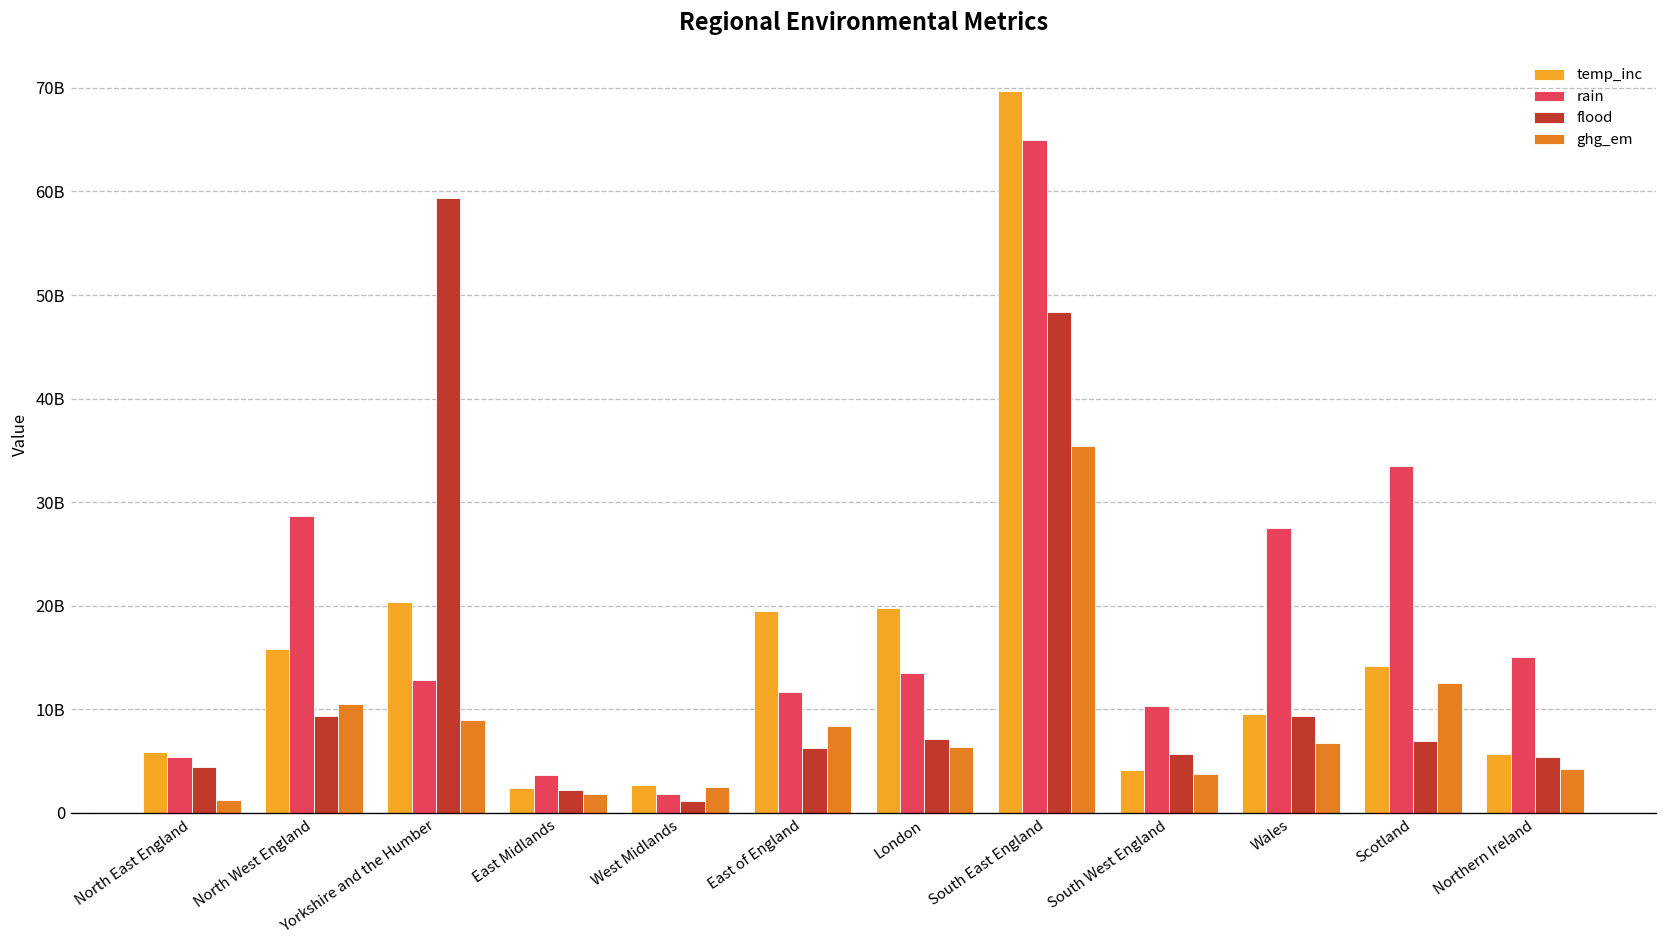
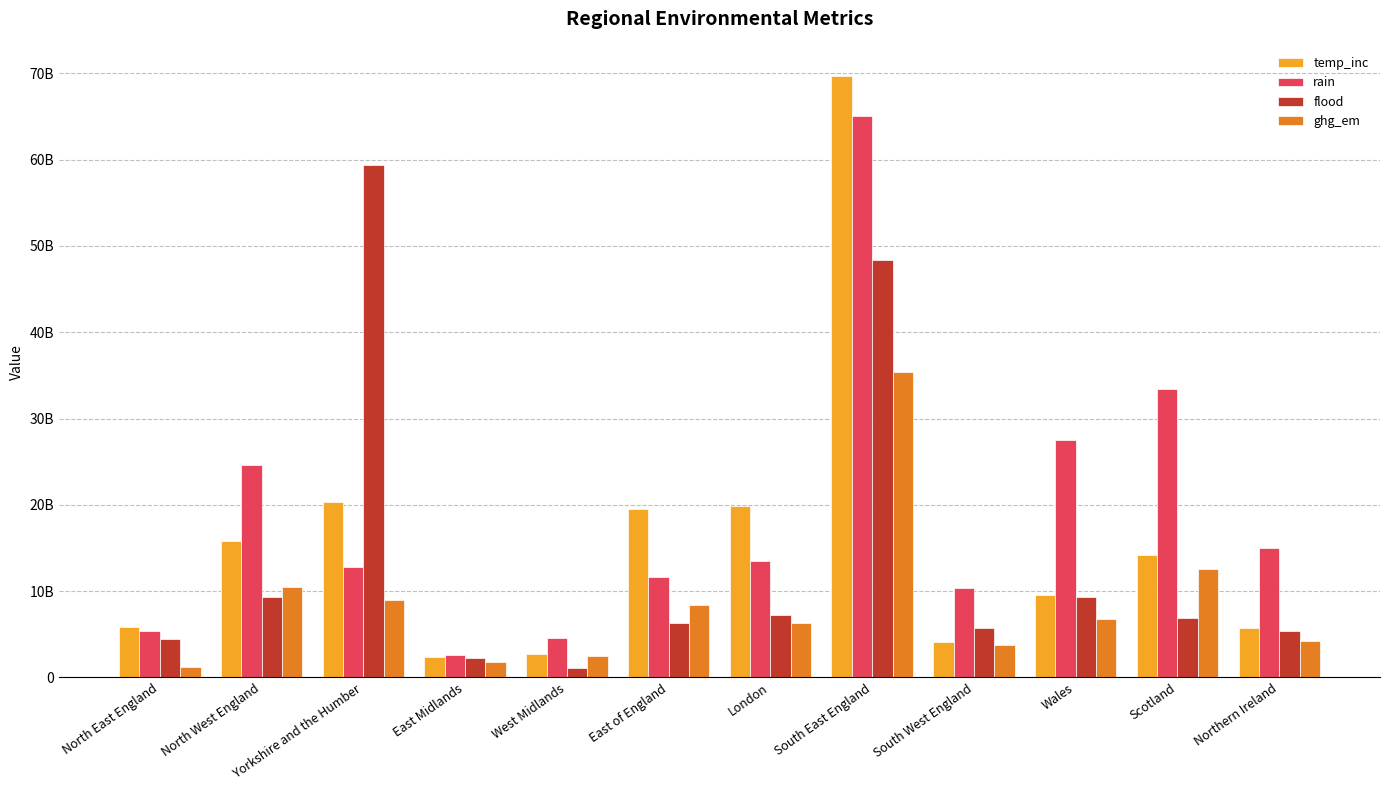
rain, North West England: 29000000000 -> 25000000000
rain, East Midlands: 4000000000 -> 3000000000
rain, West Midlands: 2000000000 -> 5000000000
